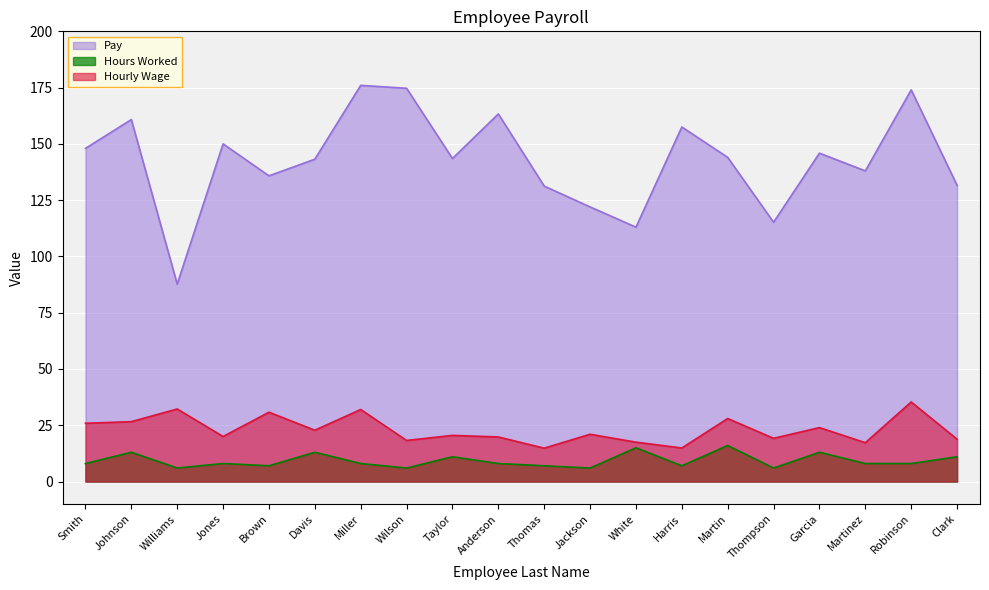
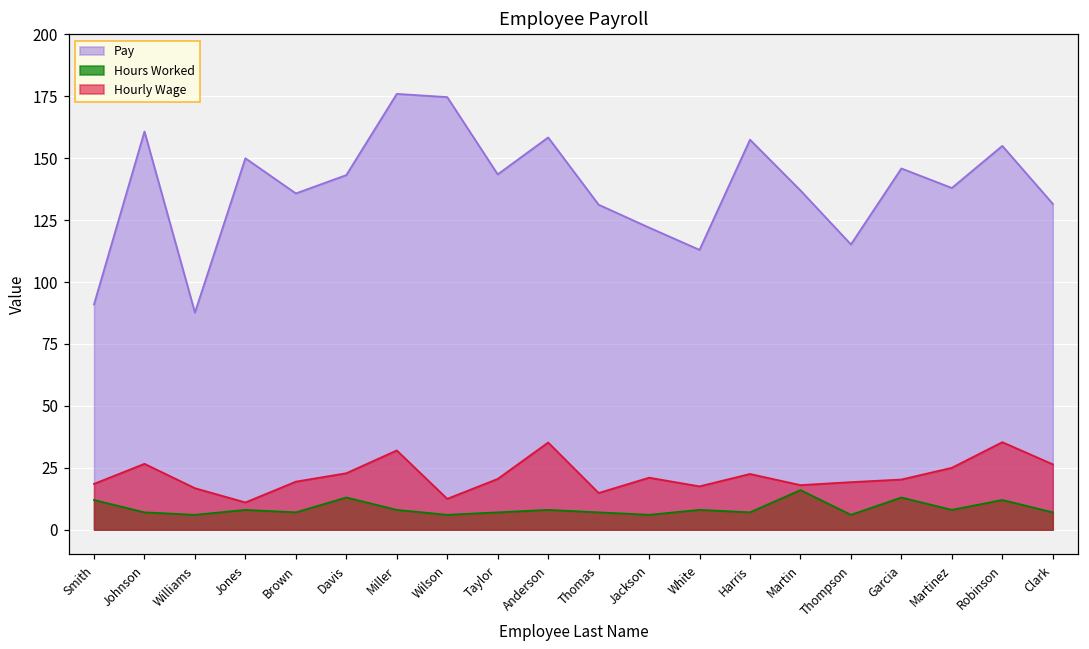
Pay, Smith: 148 -> 91
Hours Worked, Smith: 8 -> 12
Hourly Wage, Smith: 26 -> 19
Hours Worked, Johnson: 13 -> 7
Hourly Wage, Williams: 32 -> 17
Hourly Wage, Jones: 20 -> 11
Hourly Wage, Brown: 31 -> 19
Hourly Wage, Wilson: 18 -> 12
Hours Worked, Taylor: 11 -> 7
Pay, Anderson: 163 -> 158
Hourly Wage, Anderson: 20 -> 35
Hours Worked, White: 15 -> 8
Hourly Wage, Harris: 15 -> 23
Pay, Martin: 144 -> 137
Hourly Wage, Martin: 28 -> 18
Hourly Wage, Garcia: 24 -> 20
Hourly Wage, Martinez: 17 -> 25
Pay, Robinson: 174 -> 155
Hours Worked, Robinson: 8 -> 12
Hours Worked, Clark: 11 -> 7
Hourly Wage, Clark: 19 -> 26
